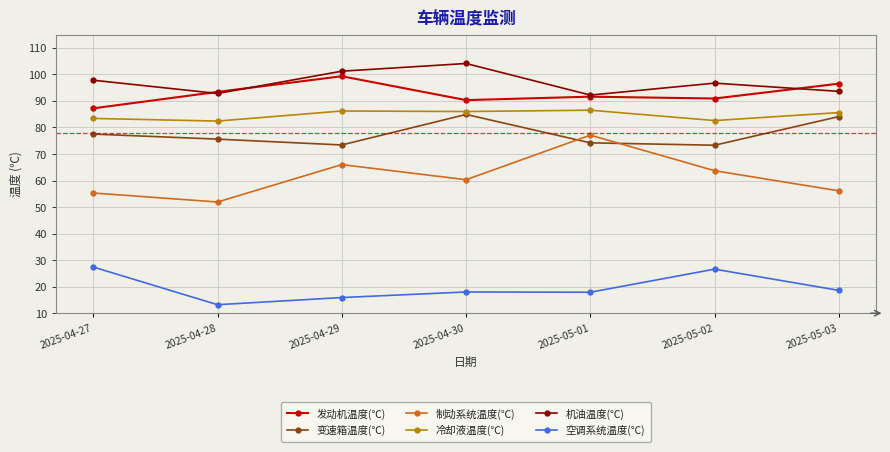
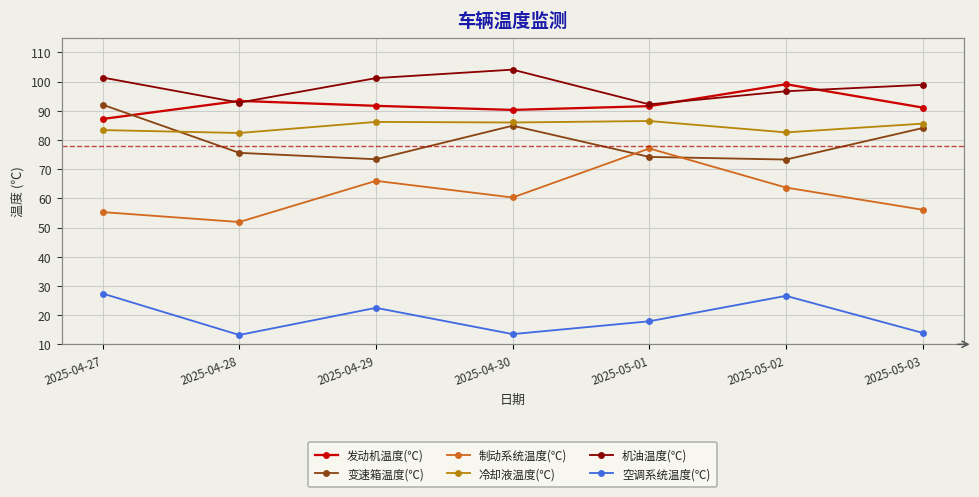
变速箱温度(℃), 2025-04-27: 78 -> 92
机油温度(℃), 2025-04-27: 98 -> 101
发动机温度(℃), 2025-04-29: 99 -> 92
空调系统温度(℃), 2025-04-29: 16 -> 23
空调系统温度(℃), 2025-04-30: 18 -> 14
发动机温度(℃), 2025-05-02: 91 -> 99
发动机温度(℃), 2025-05-03: 97 -> 91
机油温度(℃), 2025-05-03: 94 -> 99
空调系统温度(℃), 2025-05-03: 19 -> 14
